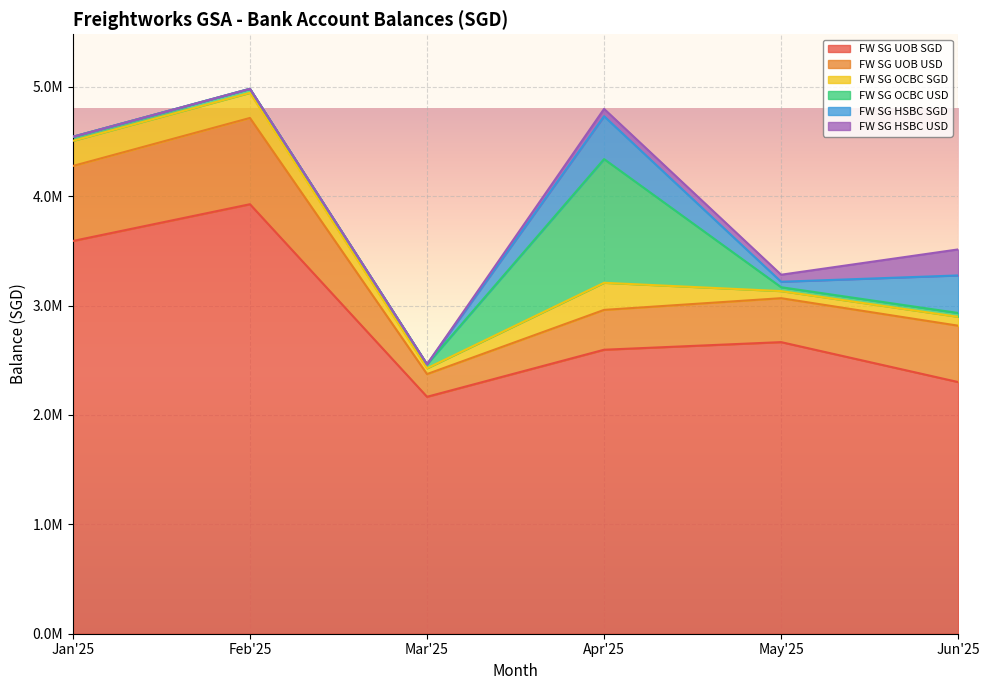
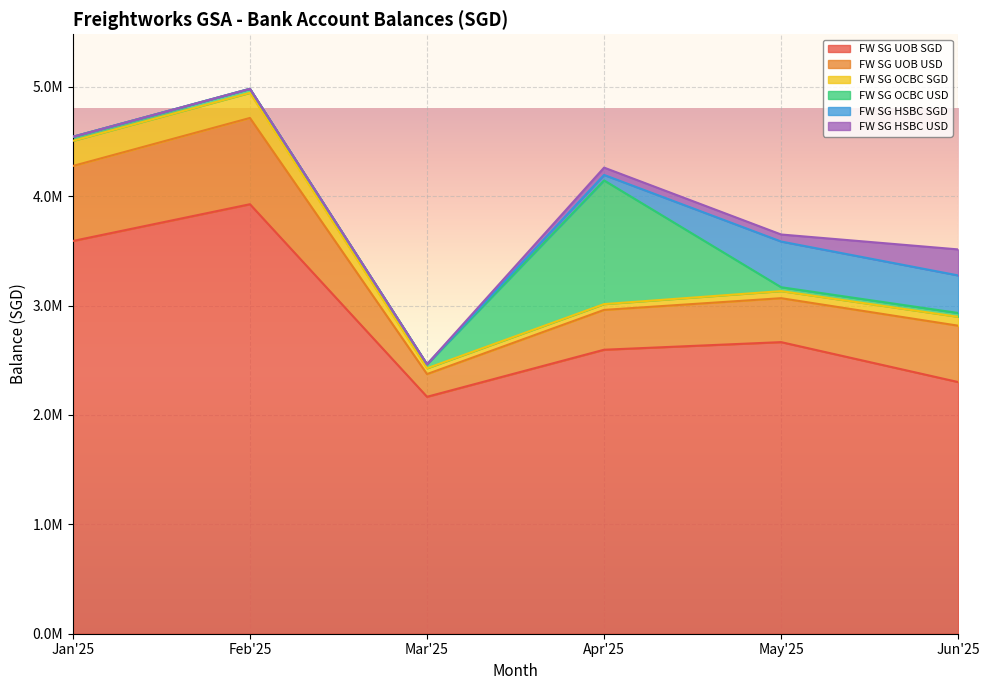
FW SG OCBC SGD, Apr'25: 250000 -> 50000
FW SG HSBC SGD, Apr'25: 390000 -> 50000
FW SG HSBC SGD, May'25: 50000 -> 420000
